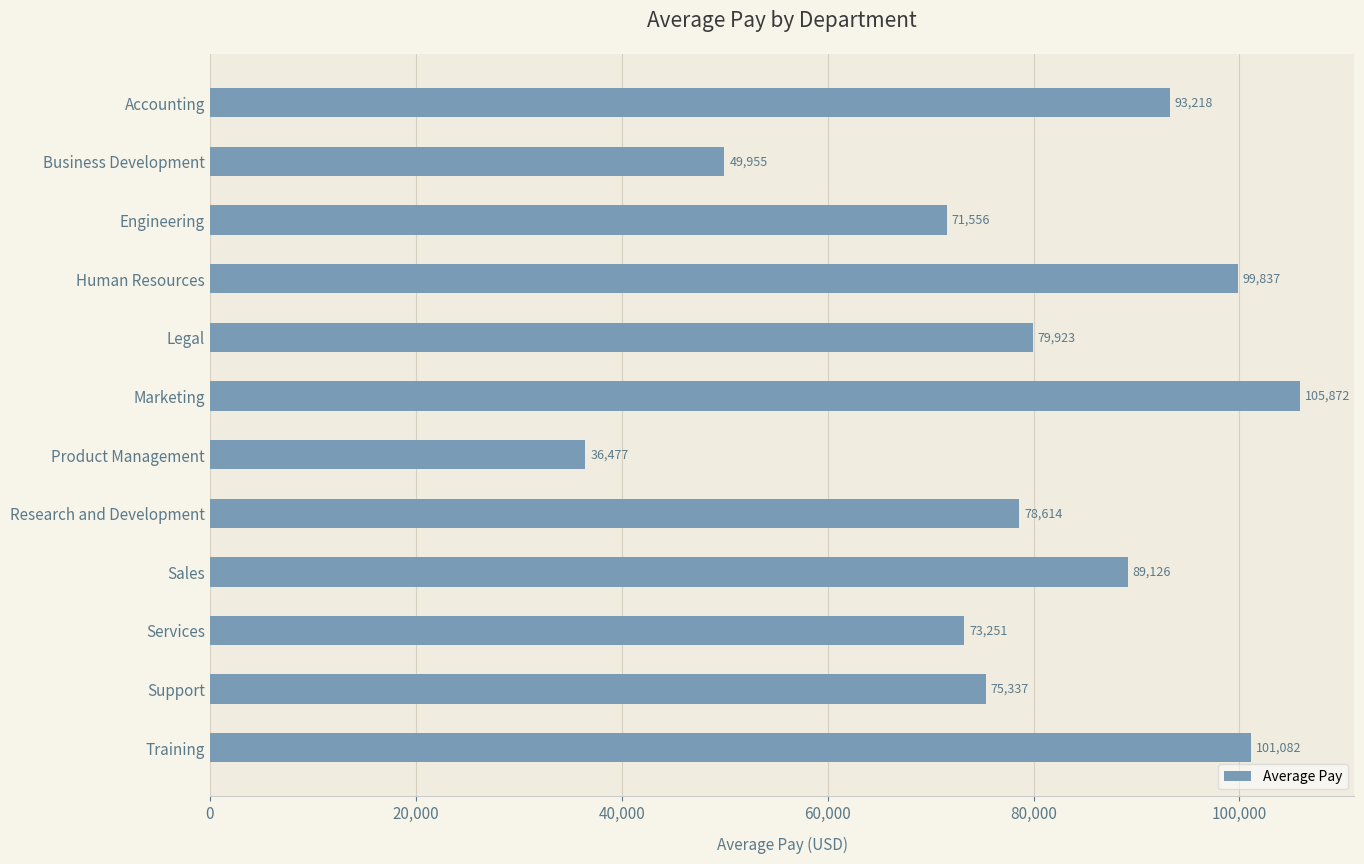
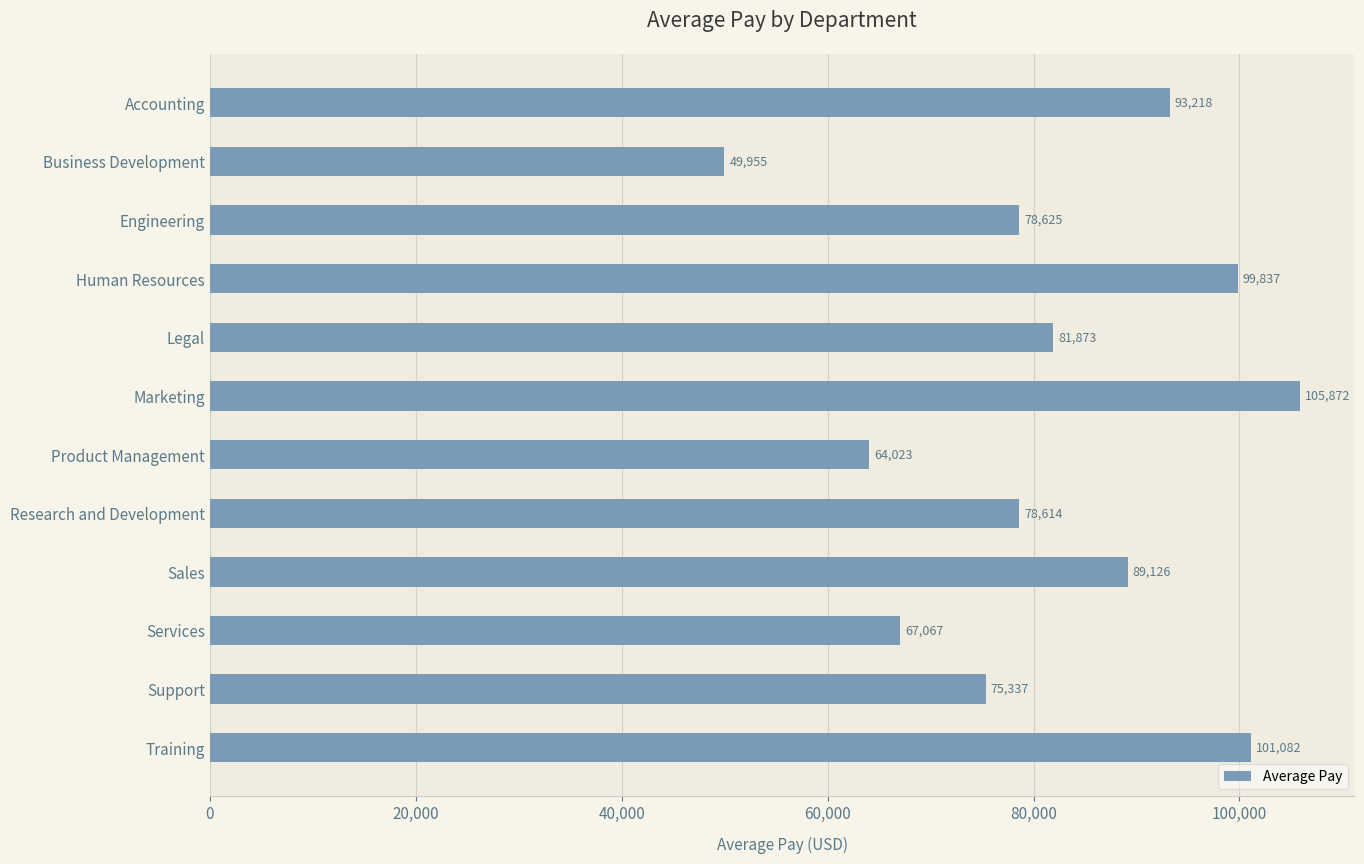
Engineering: 71,556 -> 78,625
Legal: 79,923 -> 81,873
Product Management: 36,477 -> 64,023
Services: 73,251 -> 67,067
